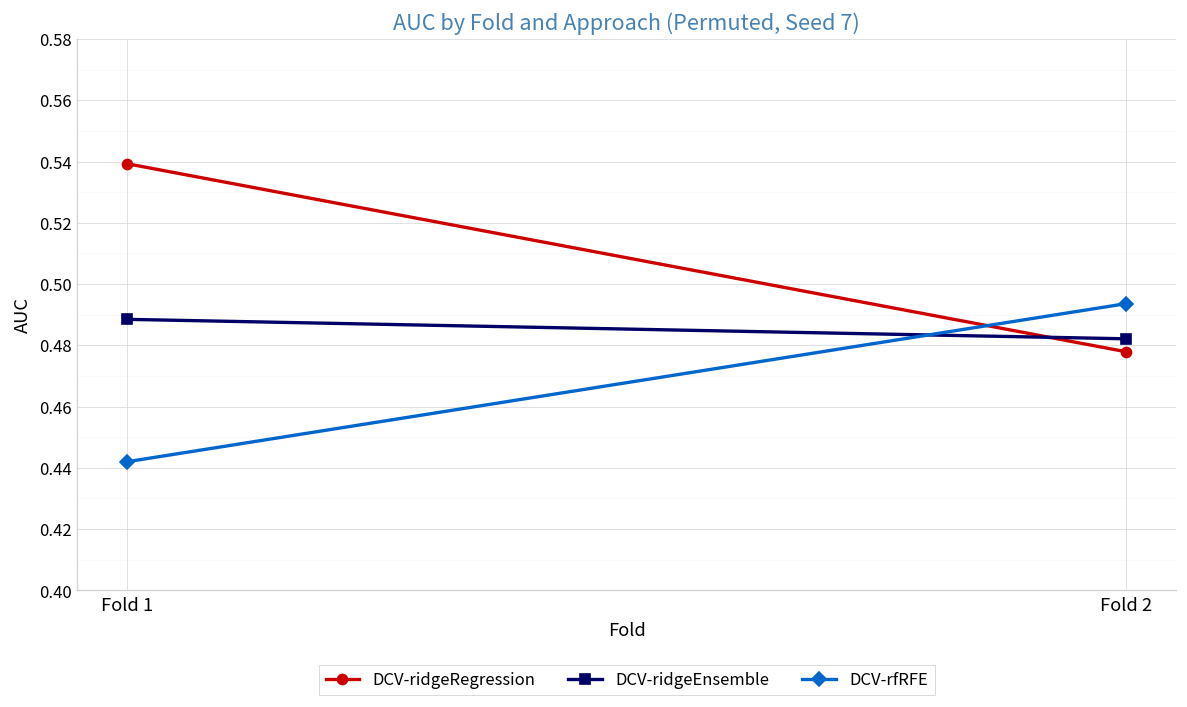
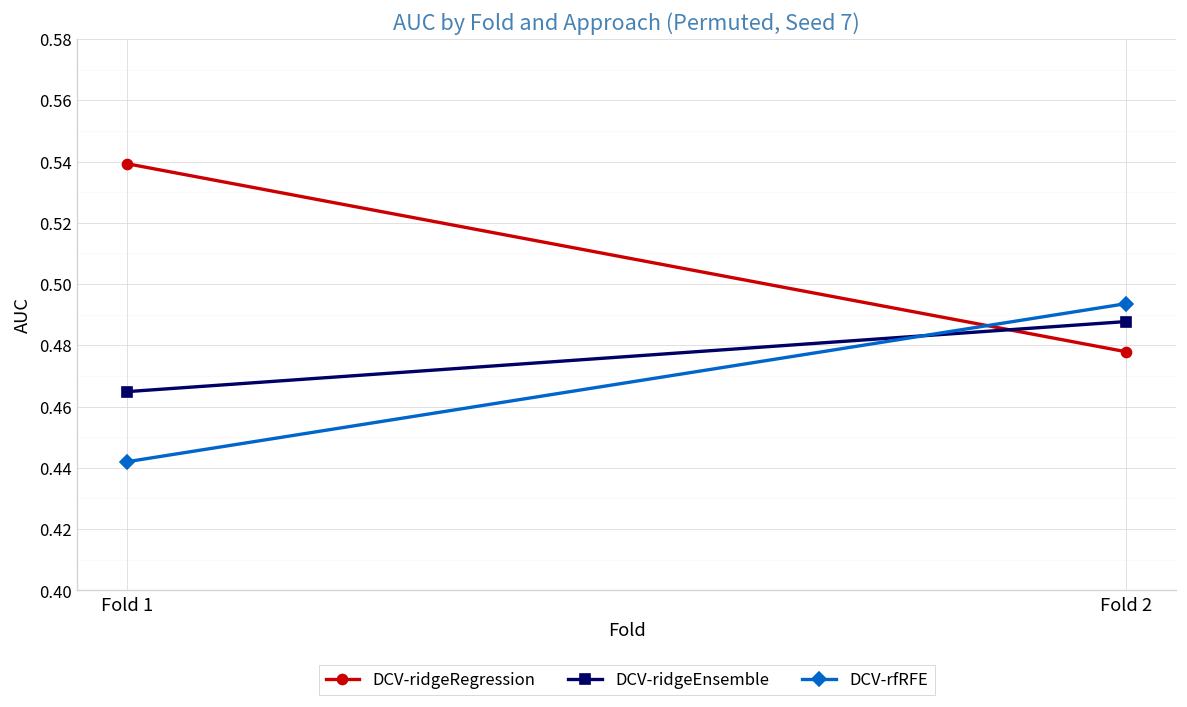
DCV-ridgeEnsemble, Fold 1: 0.488 -> 0.465
DCV-ridgeEnsemble, Fold 2: 0.482 -> 0.488
